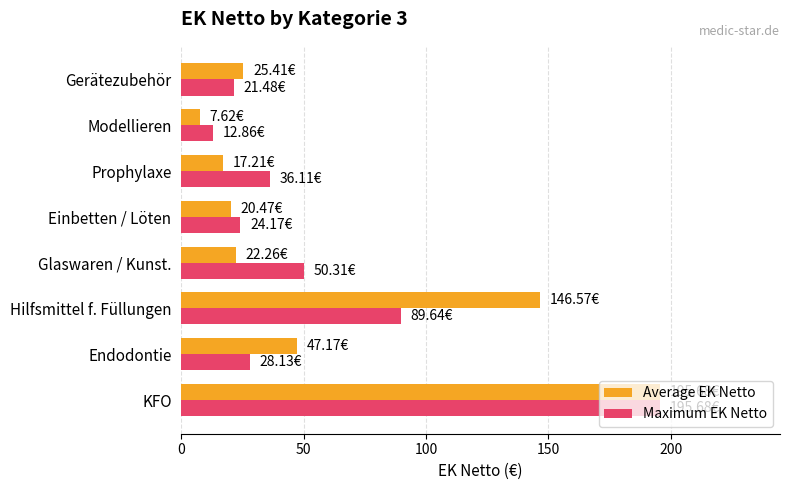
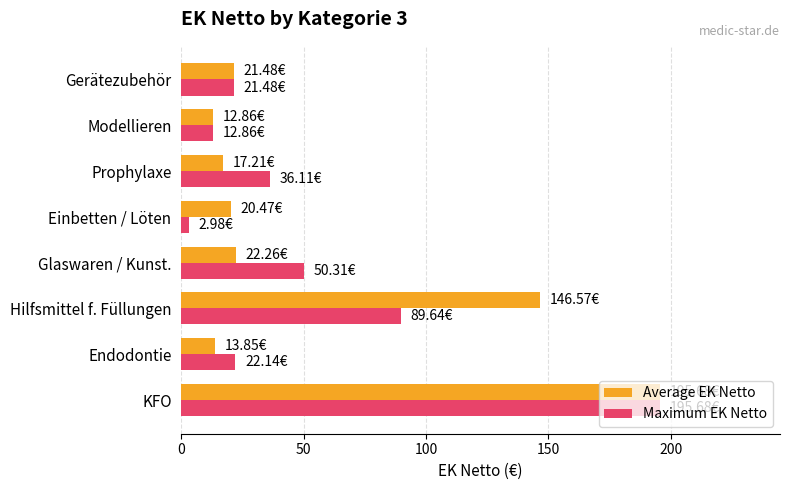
Average EK Netto, Gerätezubehör: 25.41€ -> 21.48€
Average EK Netto, Modellieren: 7.62€ -> 12.86€
Maximum EK Netto, Einbetten / Löten: 24.17€ -> 2.98€
Average EK Netto, Endodontie: 47.17€ -> 13.85€
Maximum EK Netto, Endodontie: 28.13€ -> 22.14€
